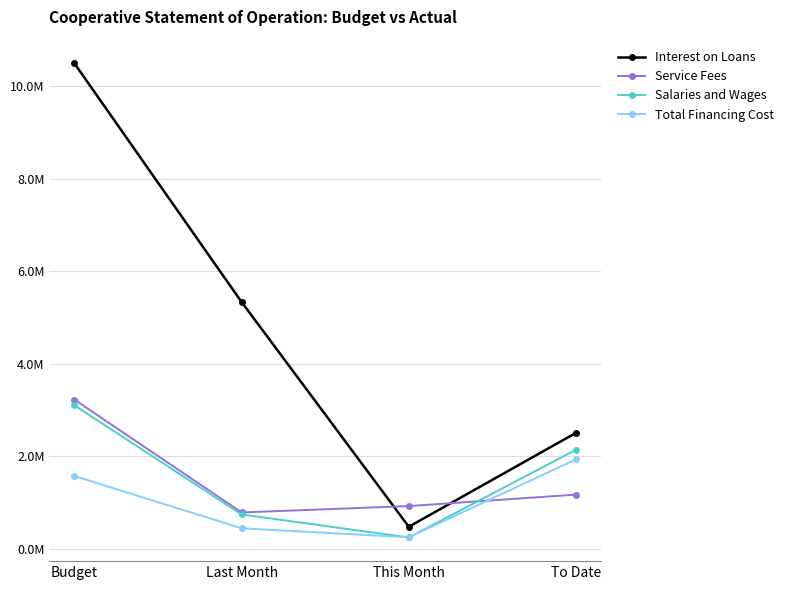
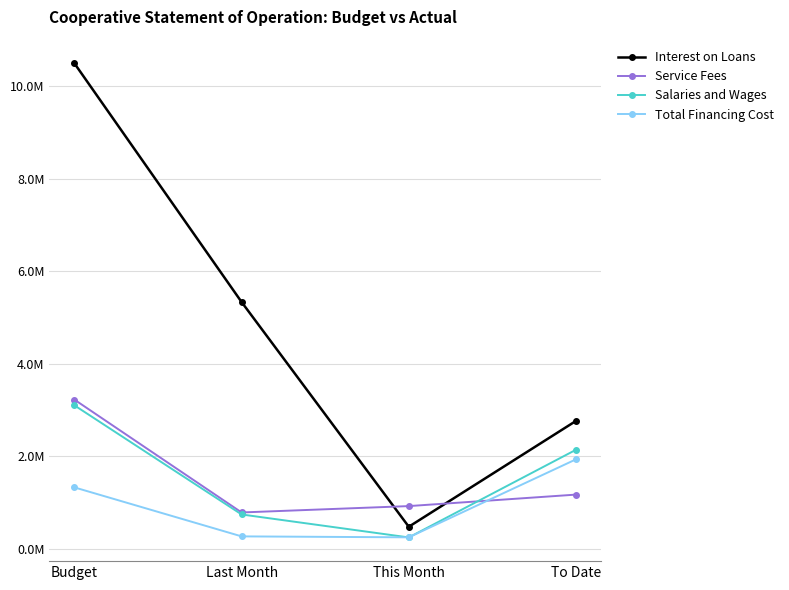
Total Financing Cost, Budget: 1600000 -> 1300000
Total Financing Cost, Last Month: 400000 -> 300000
Interest on Loans, To Date: 2500000 -> 2800000
